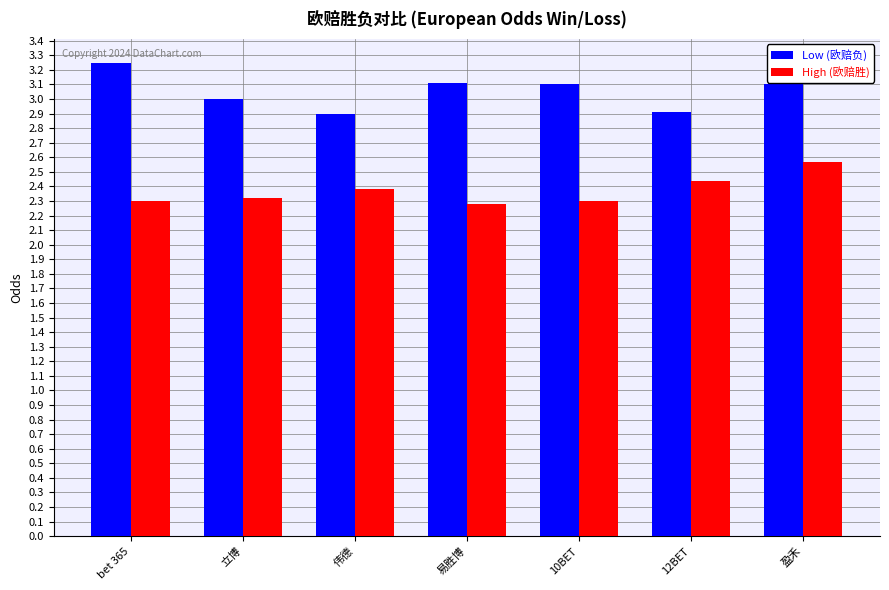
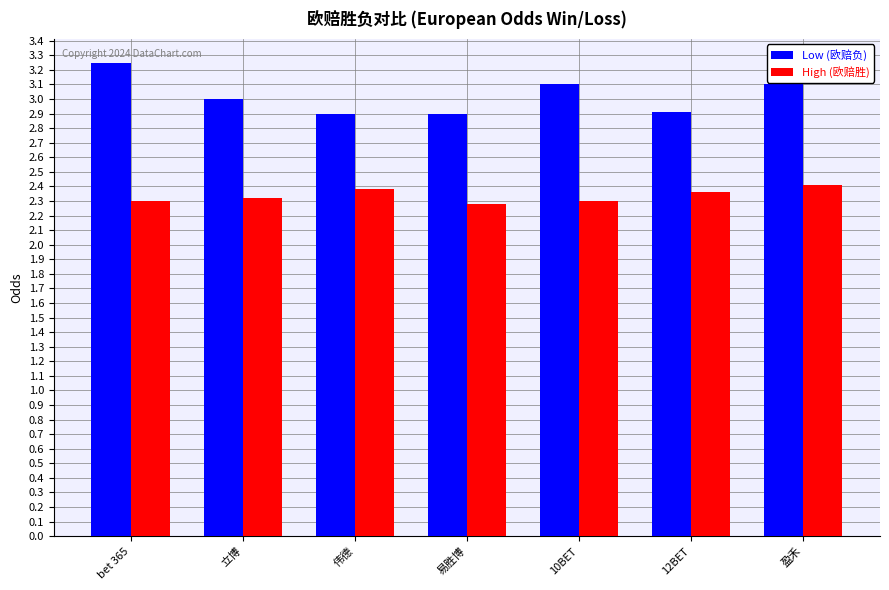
Low (欧赔负), 易胜博: 3.11 -> 2.90
High (欧赔胜), 12BET: 2.44 -> 2.36
High (欧赔胜), 盈禾: 2.57 -> 2.41
